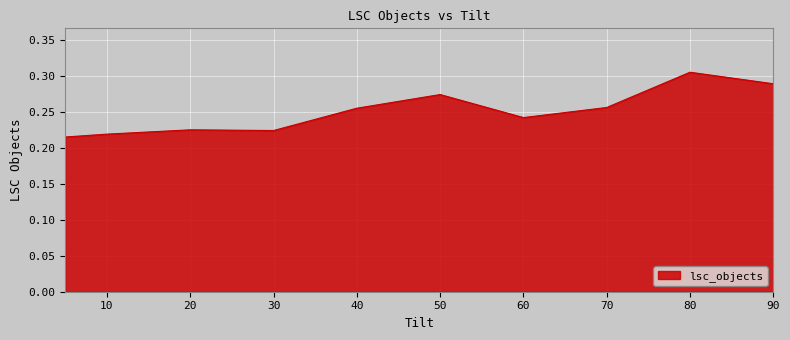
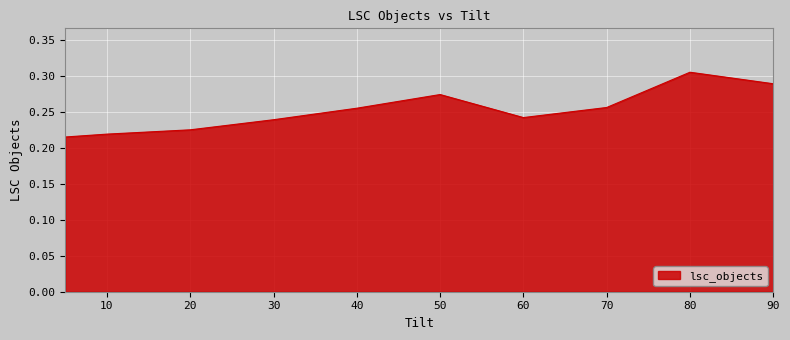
30: 0.22 -> 0.24
